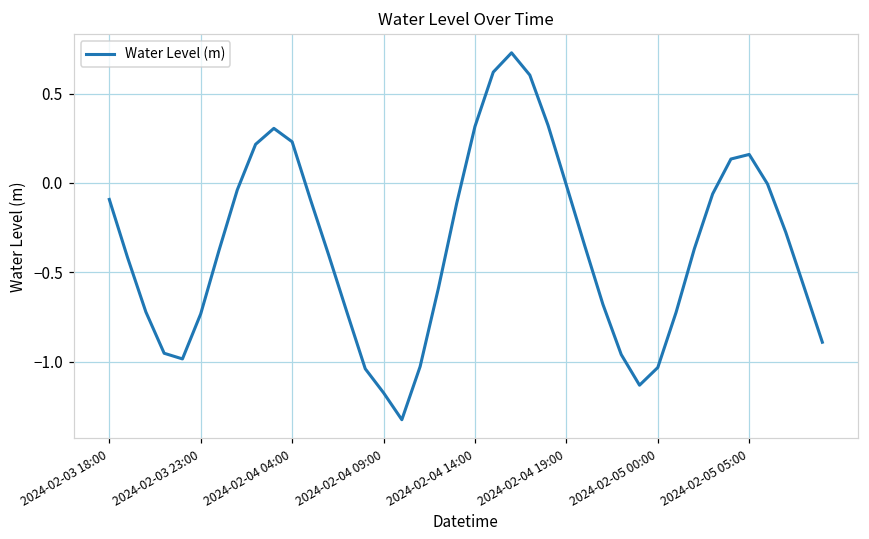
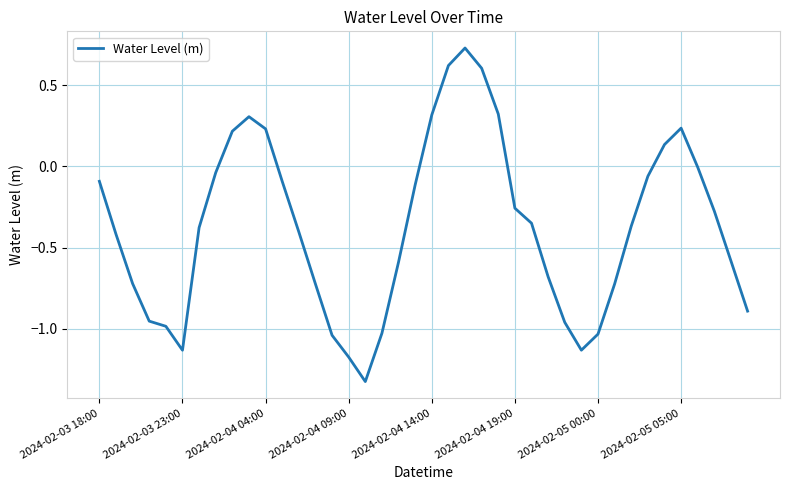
2024-02-03 23:00: -0.73 -> -1.13
2024-02-04 19:00: -0.01 -> -0.26
2024-02-05 05:00: 0.16 -> 0.24
